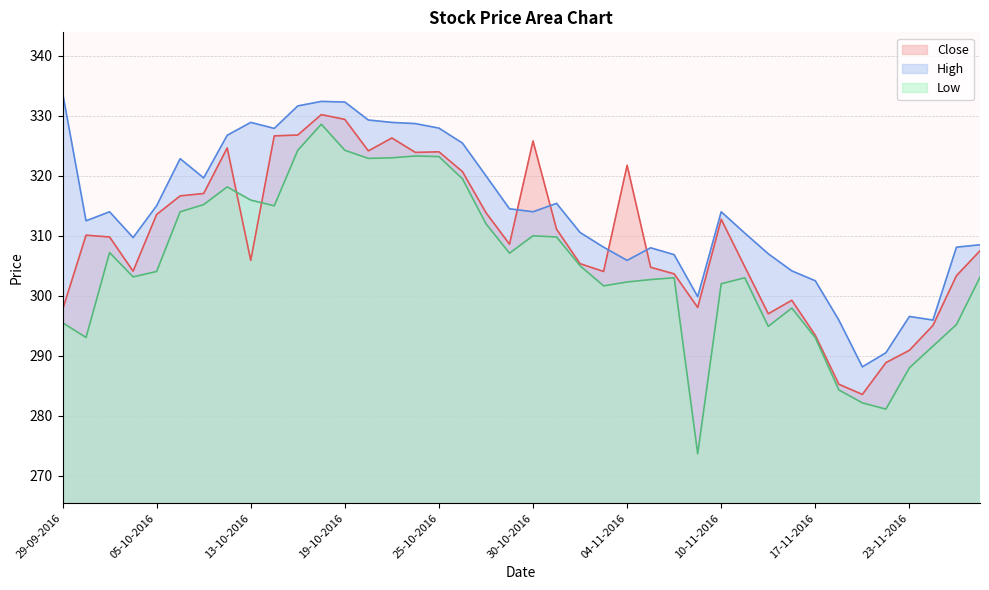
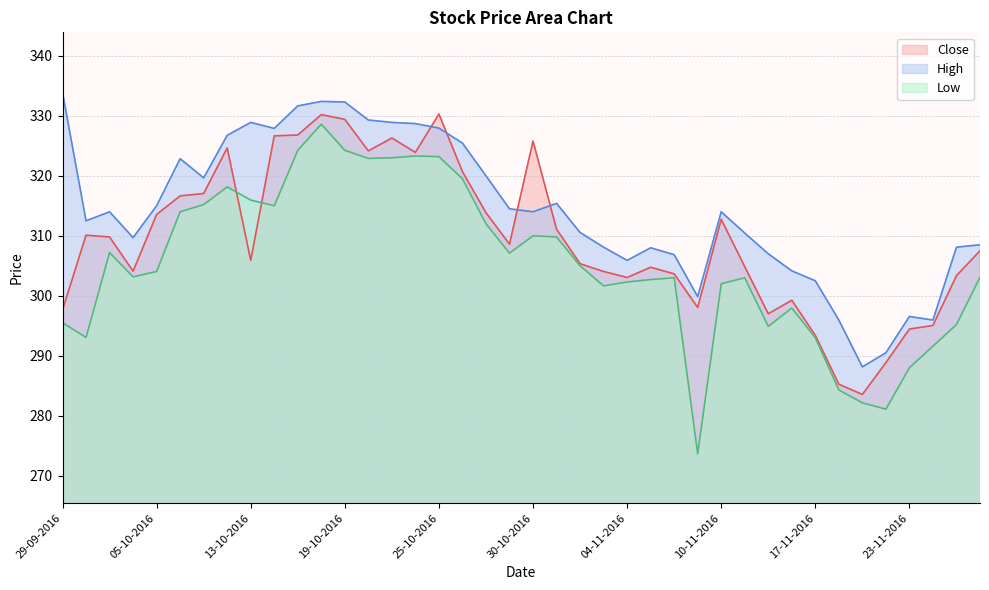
Close, 25-10-2016: 324 -> 330
Close, 04-11-2016: 322 -> 303
Close, 23-11-2016: 291 -> 294
